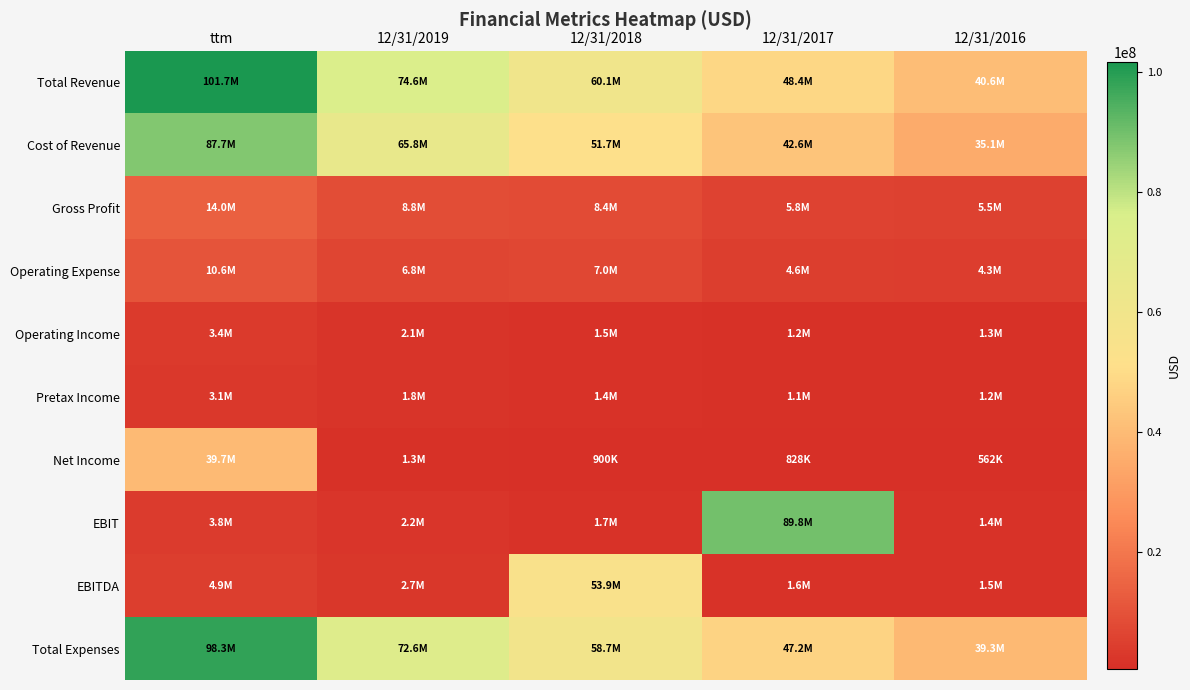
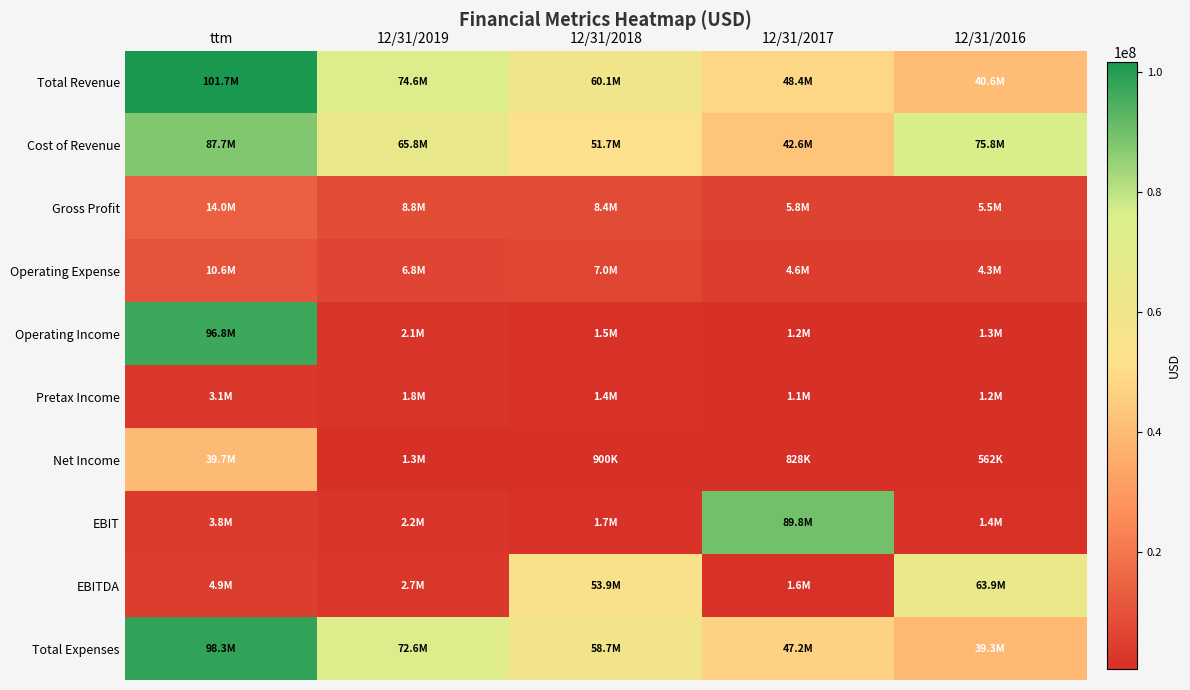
Cost of Revenue, 12/31/2016: 35.1M -> 75.8M
Operating Income, ttm: 3.4M -> 96.8M
EBITDA, 12/31/2016: 1.5M -> 63.9M
